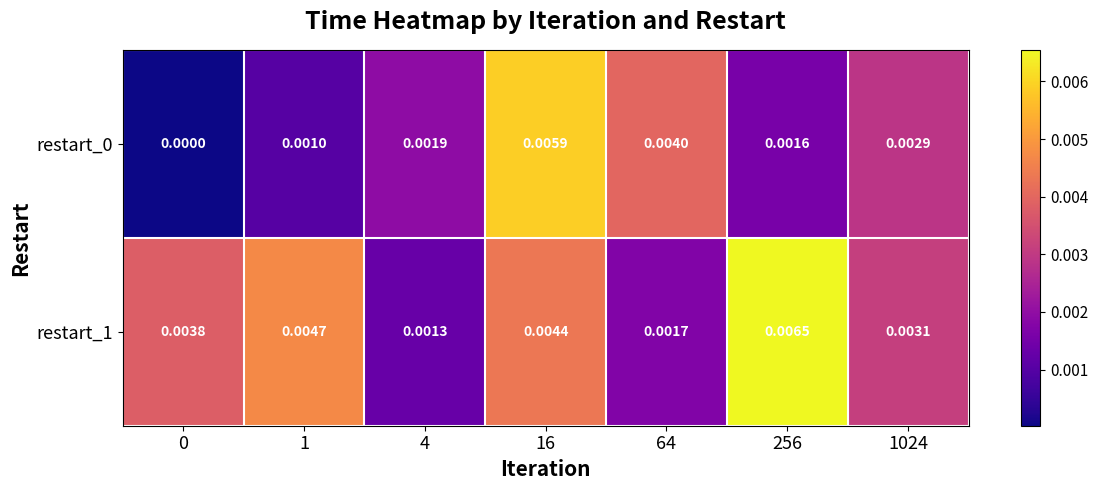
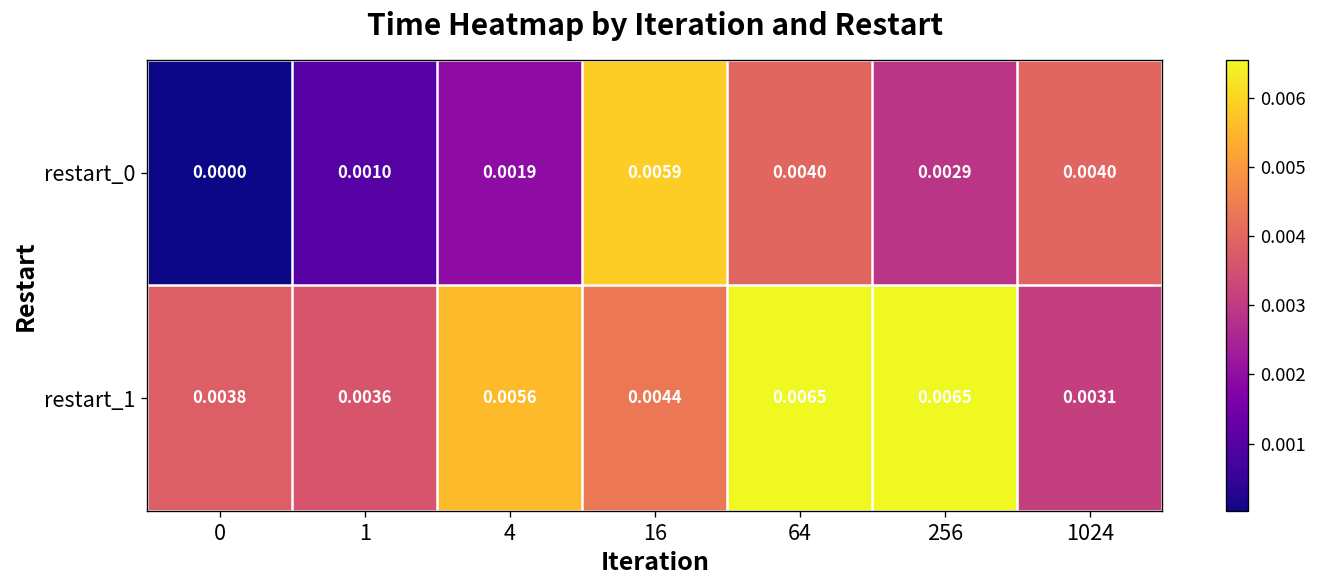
restart_0, 256: 0.0016 -> 0.0029
restart_0, 1024: 0.0029 -> 0.0040
restart_1, 1: 0.0047 -> 0.0036
restart_1, 4: 0.0013 -> 0.0056
restart_1, 64: 0.0017 -> 0.0065
